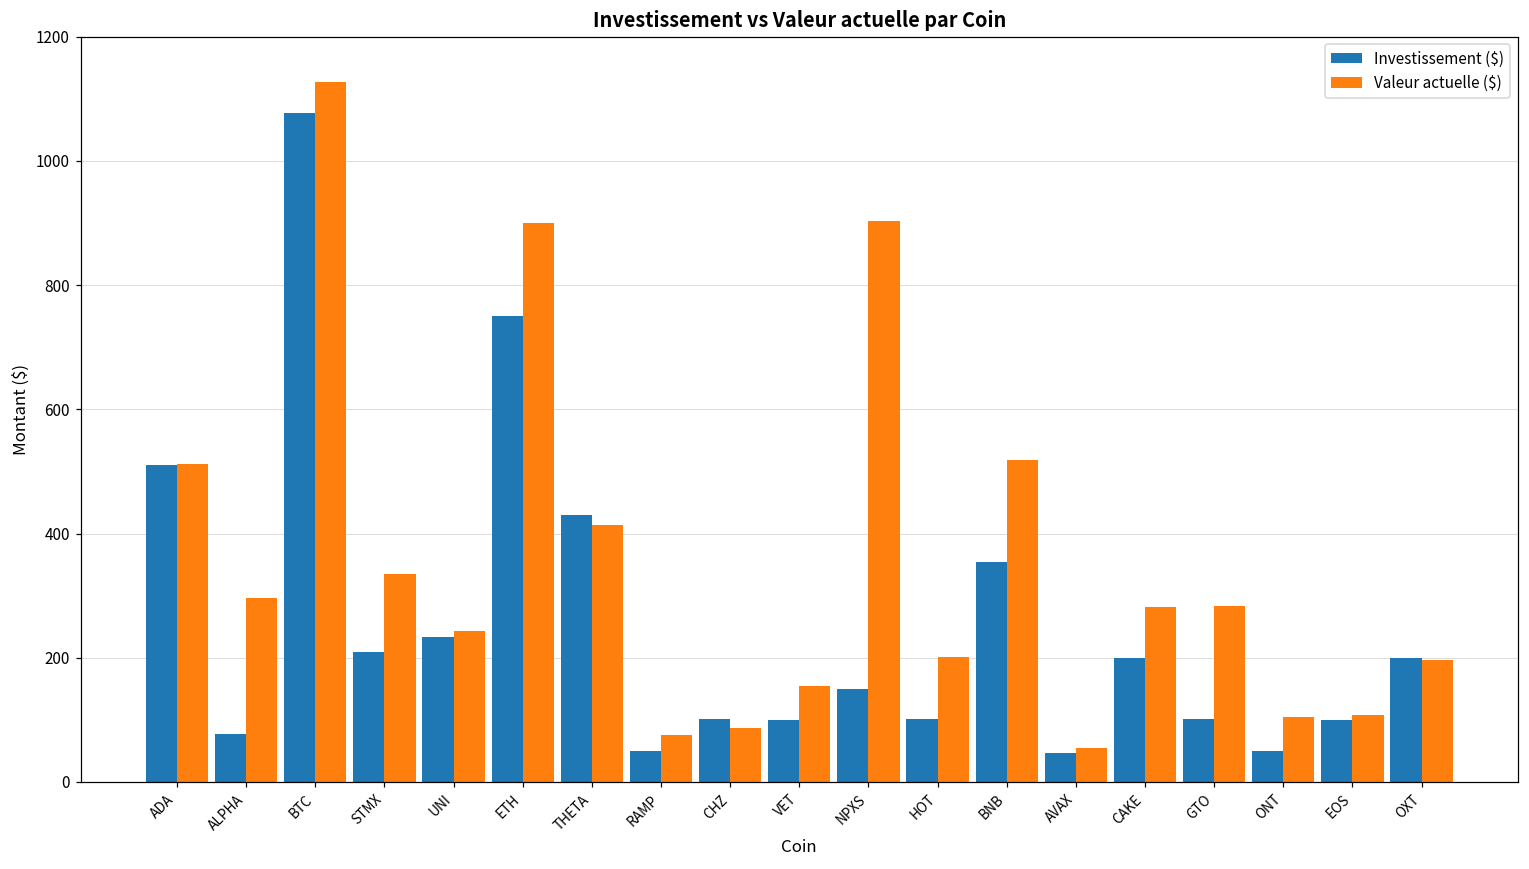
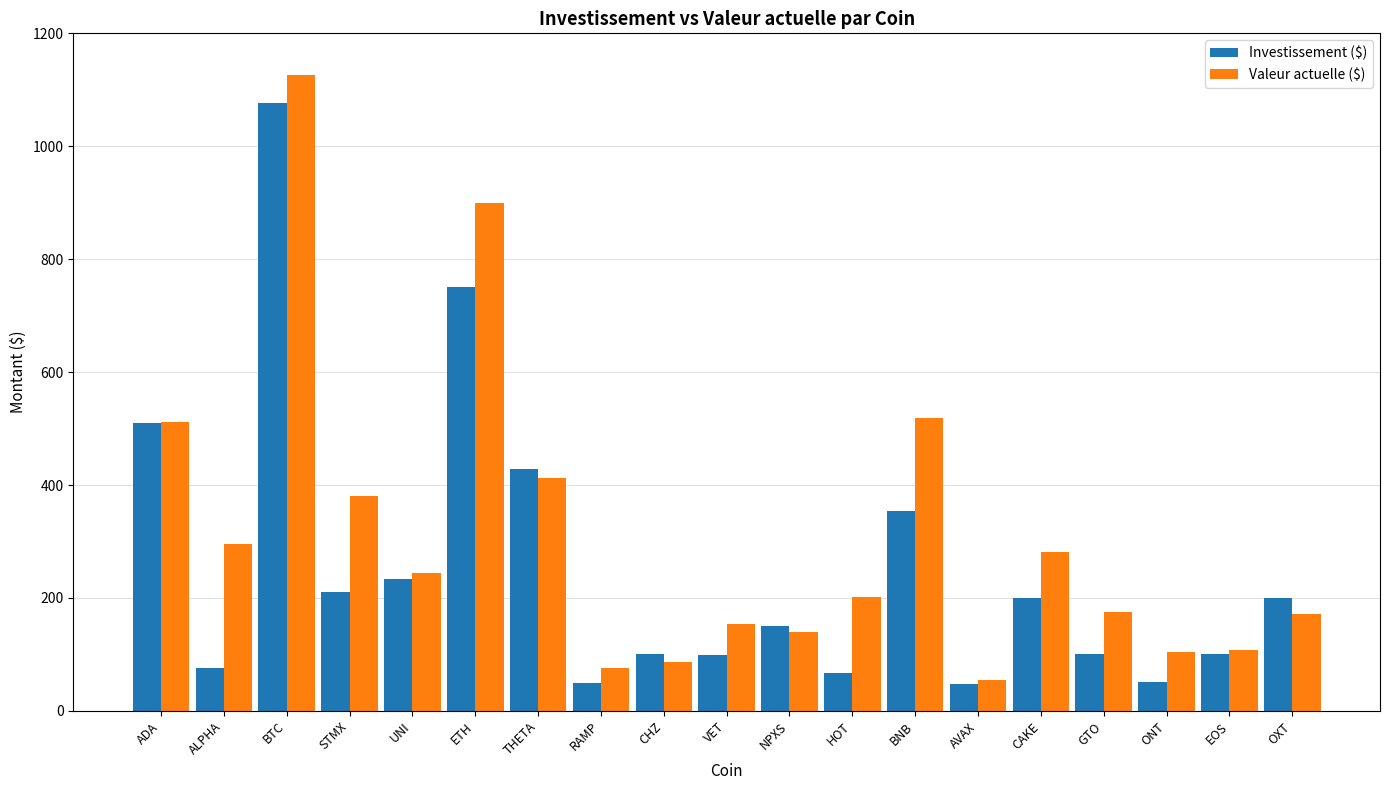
Valeur actuelle ($), STMX: 330 -> 380
Valeur actuelle ($), NPXS: 900 -> 140
Investissement ($), HOT: 100 -> 70
Valeur actuelle ($), GTO: 280 -> 170
Valeur actuelle ($), OXT: 200 -> 170
